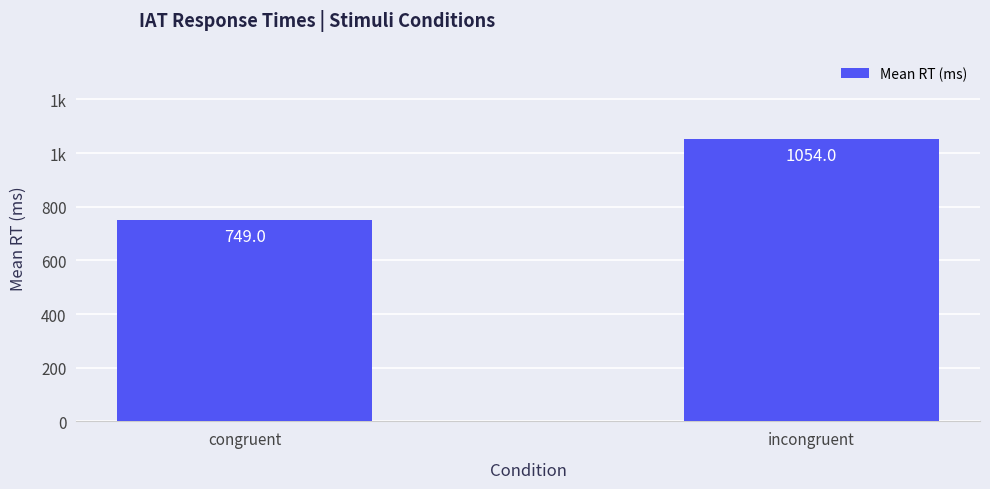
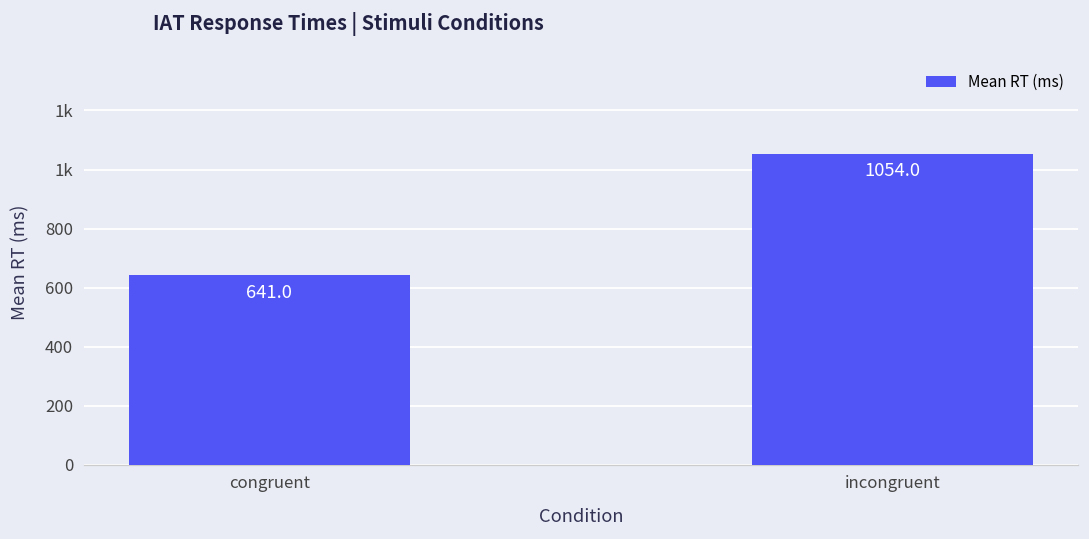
congruent: 749.0 -> 641.0
